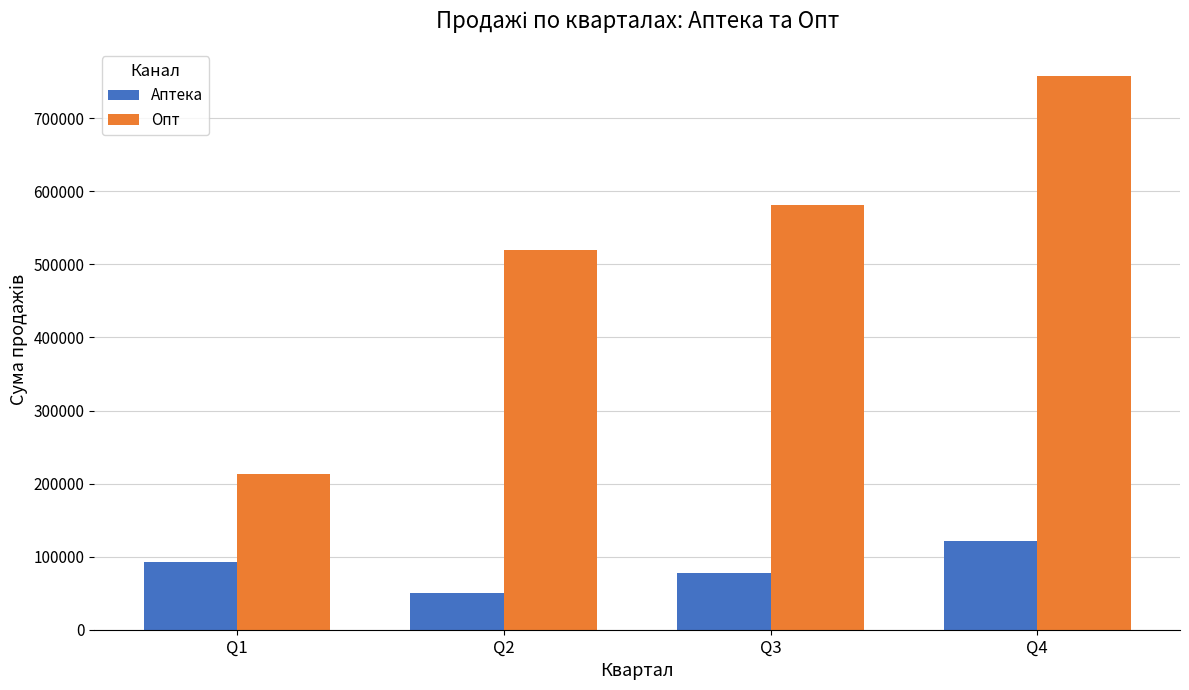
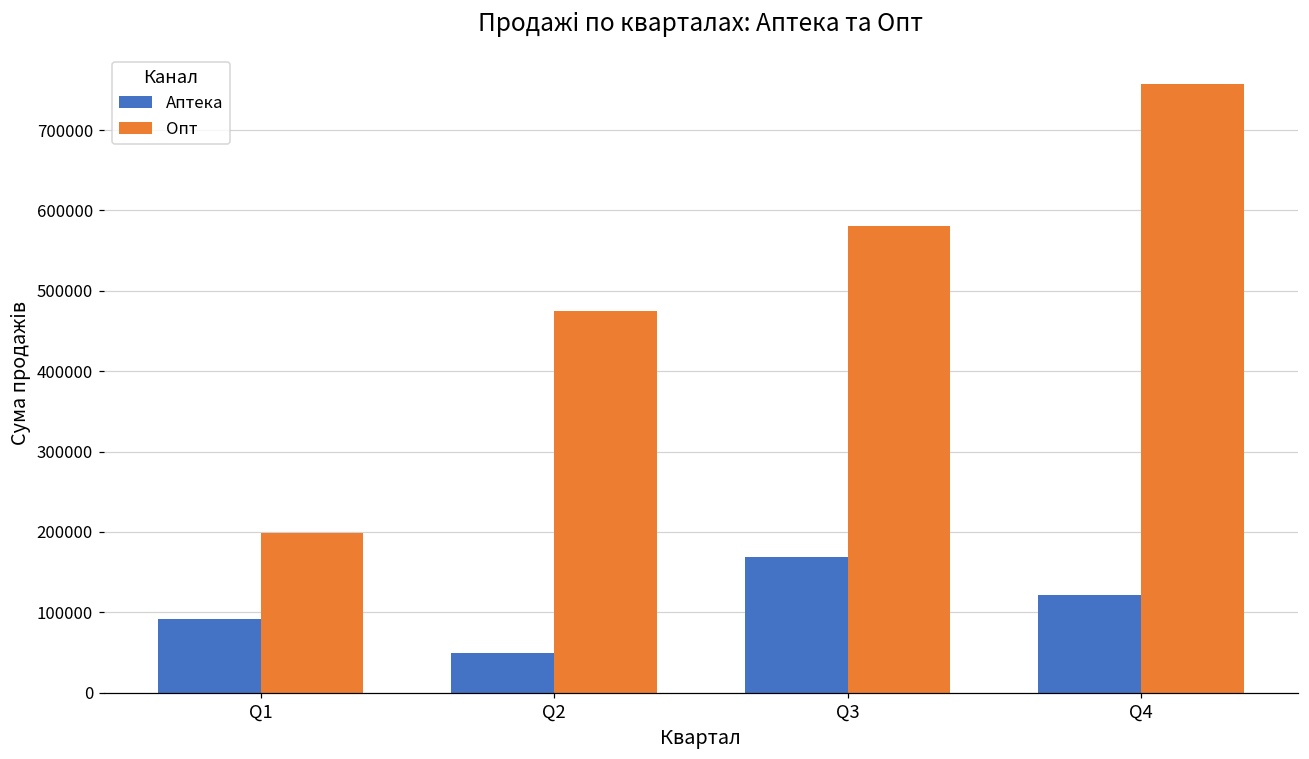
Опт, Q1: 210000 -> 200000
Опт, Q2: 520000 -> 480000
Аптека, Q3: 80000 -> 170000
